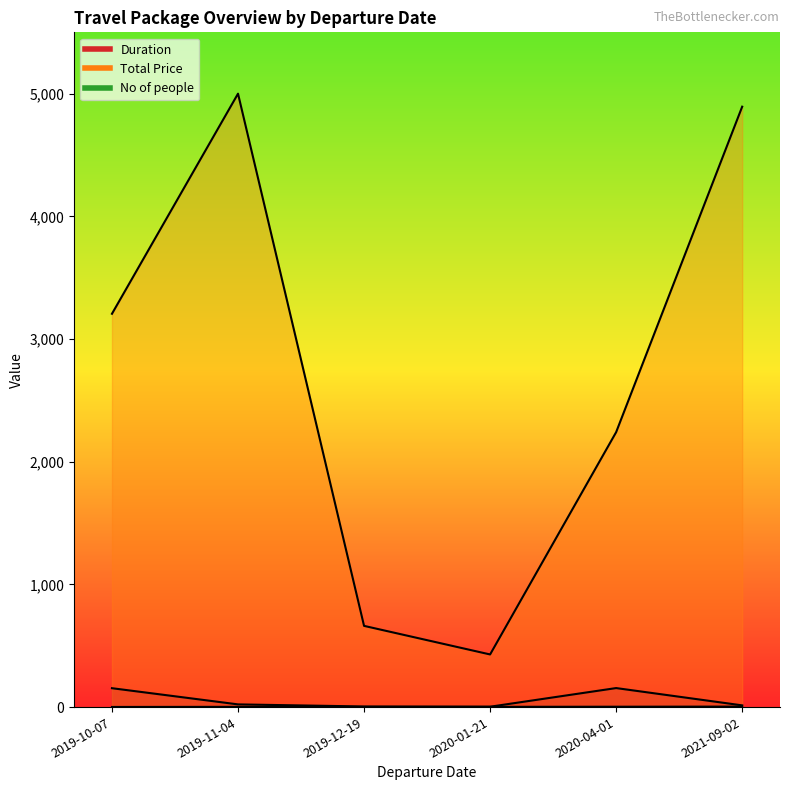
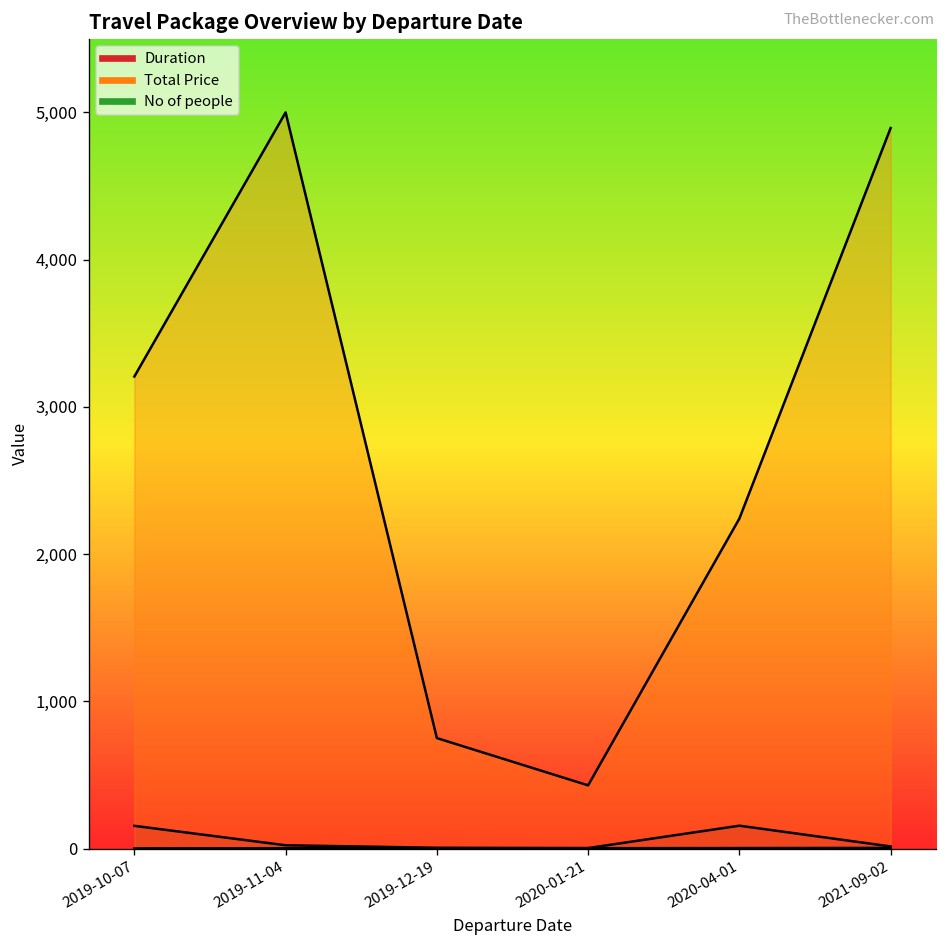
Total Price, 2019-12-19: 660 -> 750
